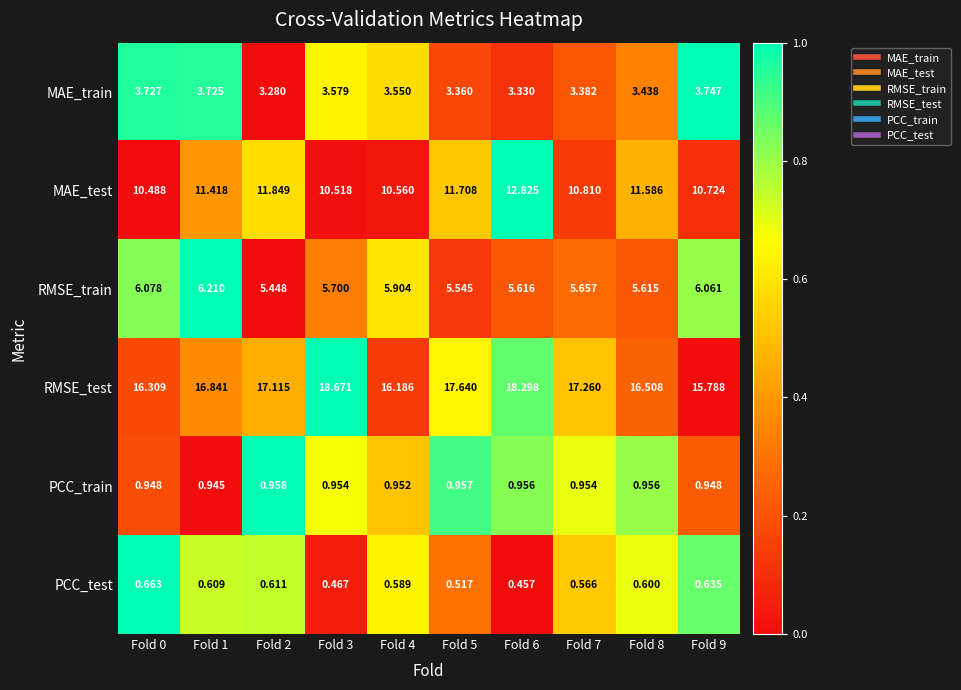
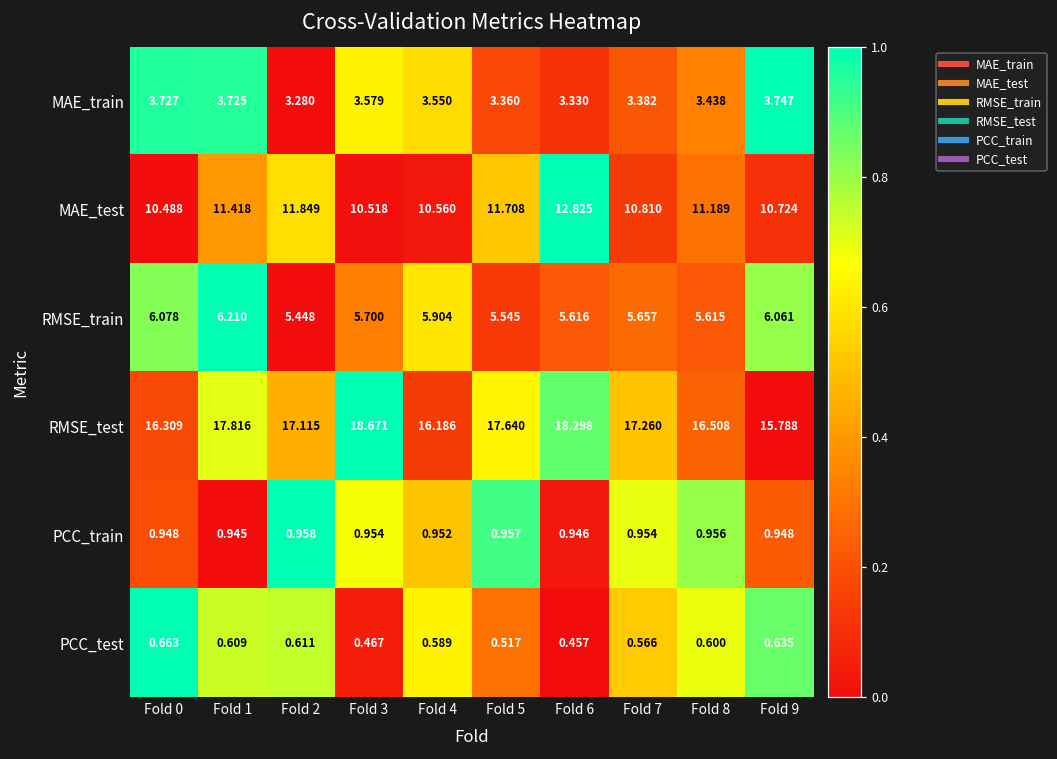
MAE_test, Fold 8: 11.586 -> 11.189
RMSE_test, Fold 1: 16.841 -> 17.816
PCC_train, Fold 6: 0.956 -> 0.946
